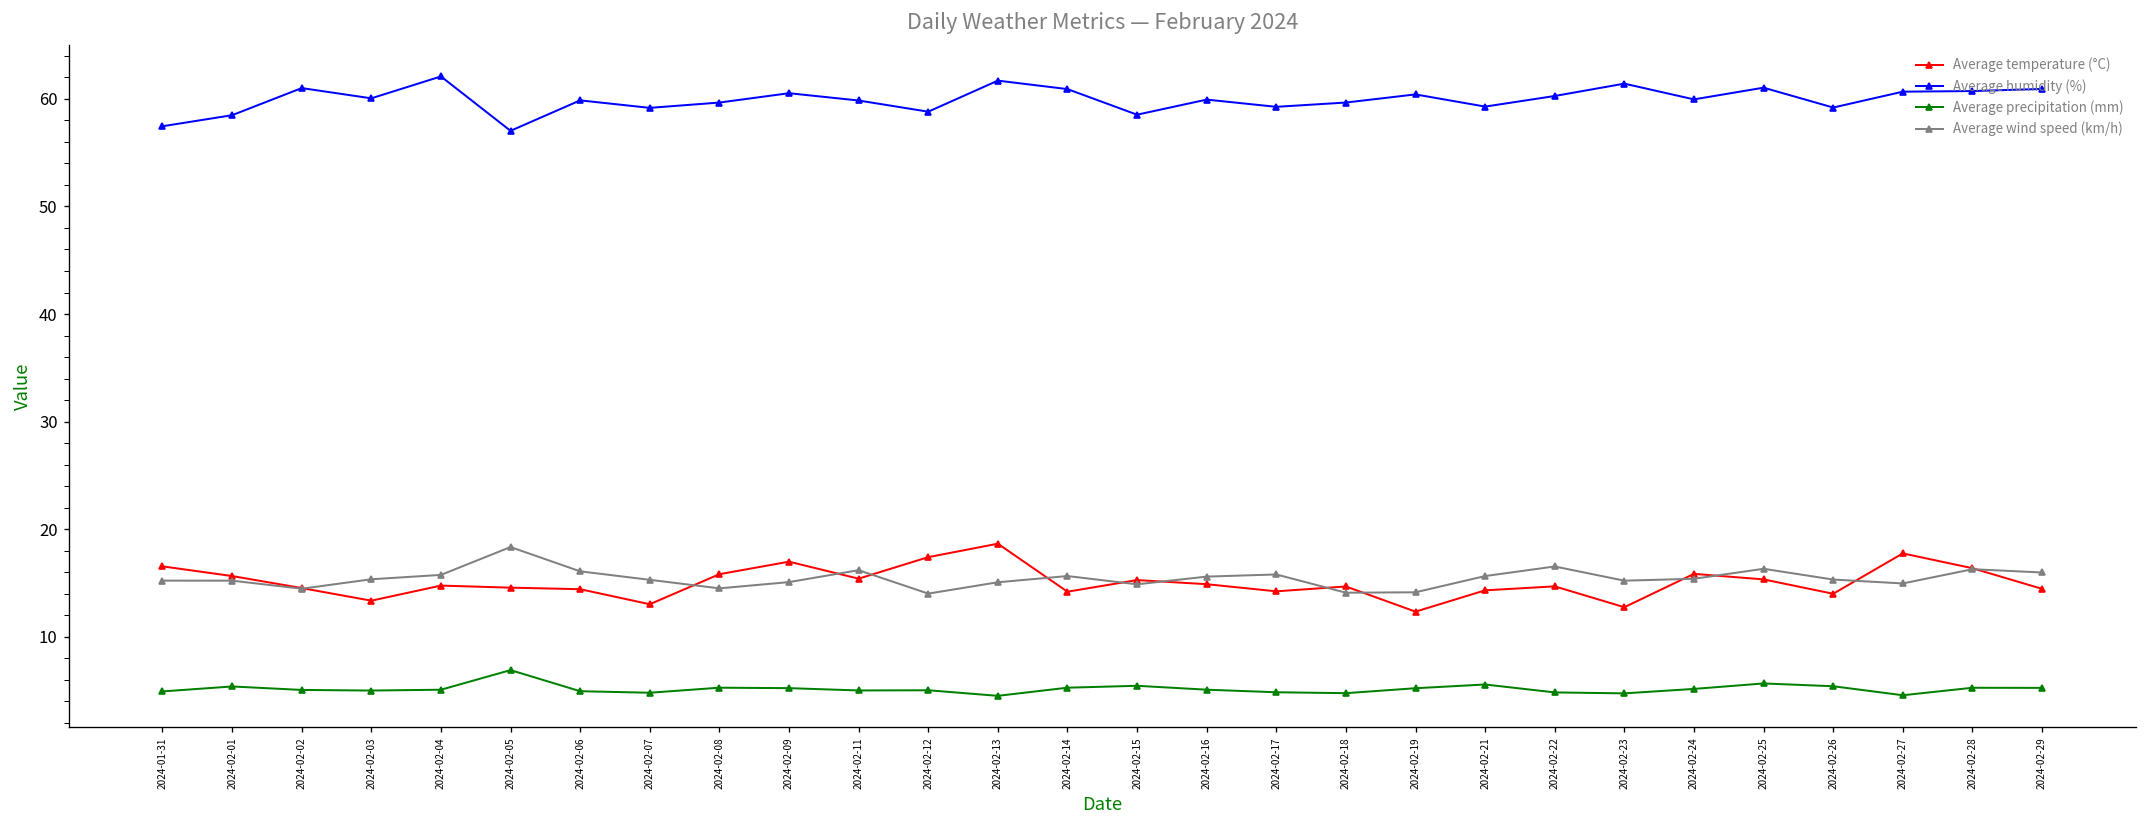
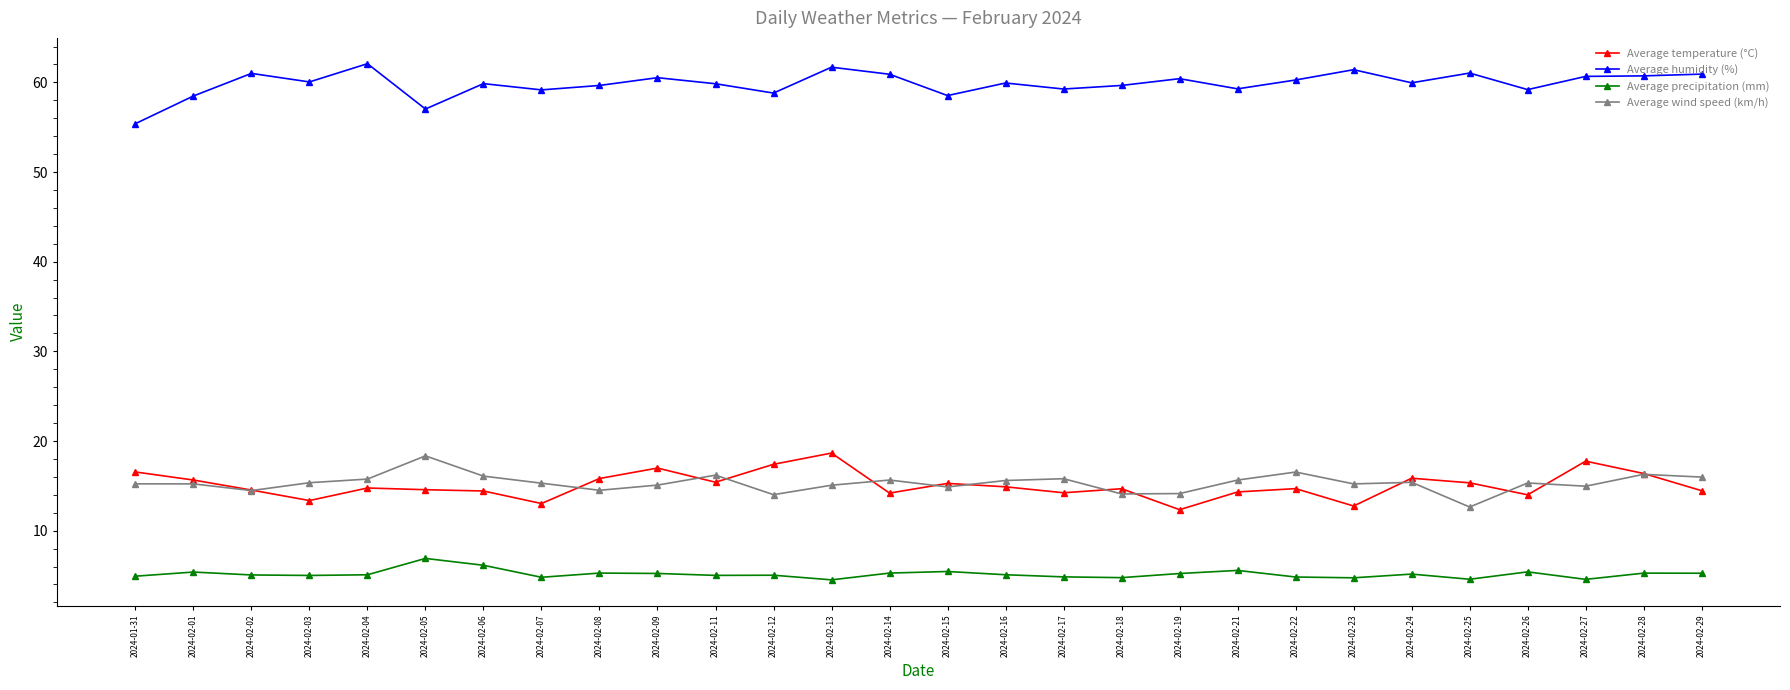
Average humidity (%), 2024-01-31: 57 -> 55
Average precipitation (mm), 2024-02-06: 5 -> 6
Average precipitation (mm), 2024-02-25: 6 -> 5
Average wind speed (km/h), 2024-02-25: 16 -> 13
